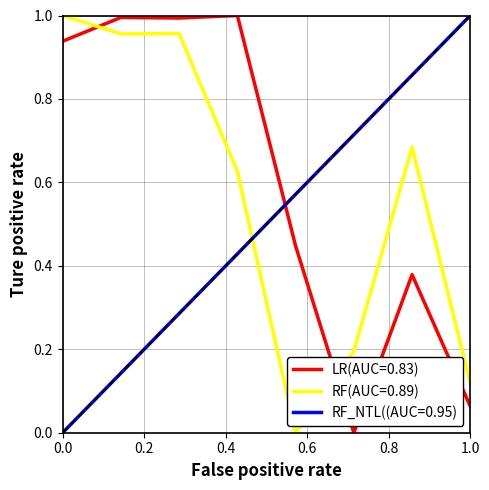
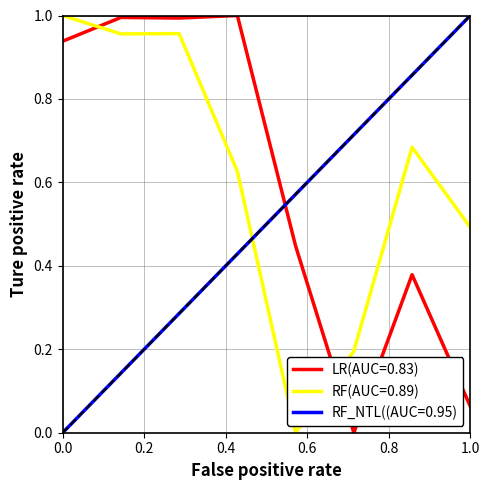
RF(AUC=0.89), 1.0: 0.12 -> 0.49
